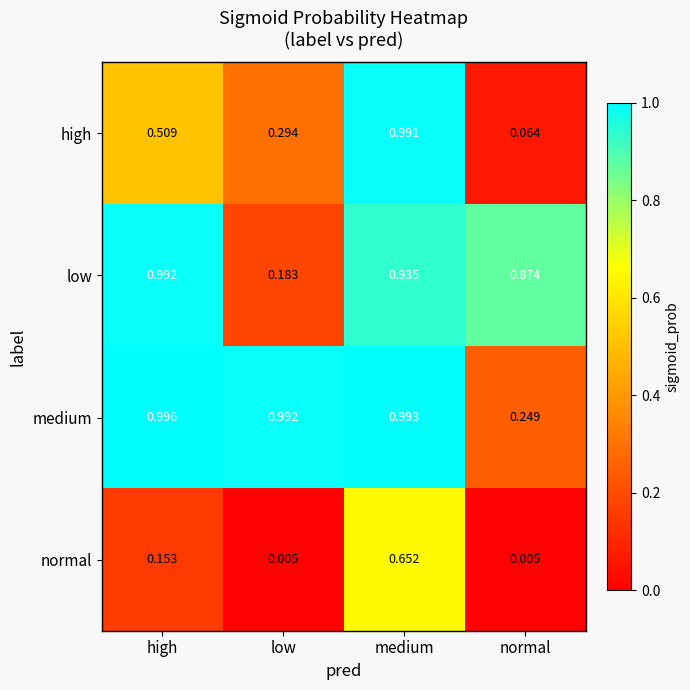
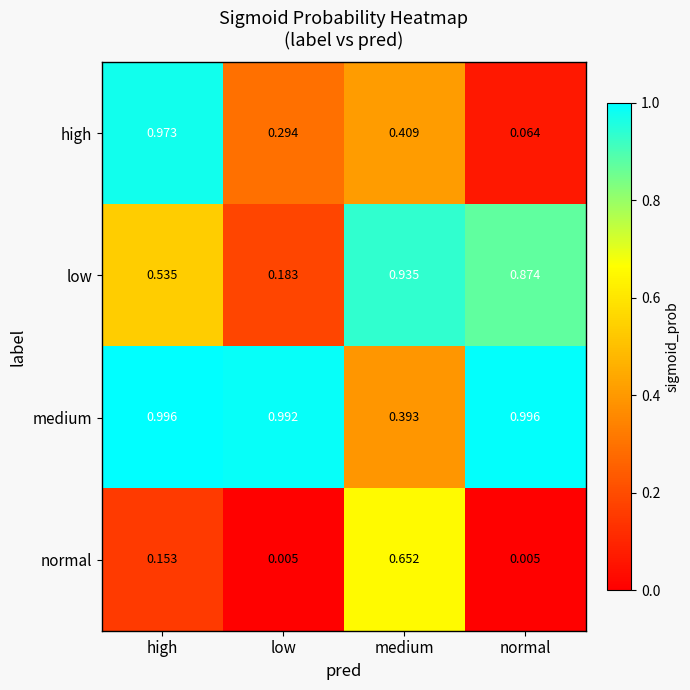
high, high: 0.509 -> 0.973
high, medium: 0.991 -> 0.409
low, high: 0.992 -> 0.535
medium, medium: 0.993 -> 0.393
medium, normal: 0.249 -> 0.996
